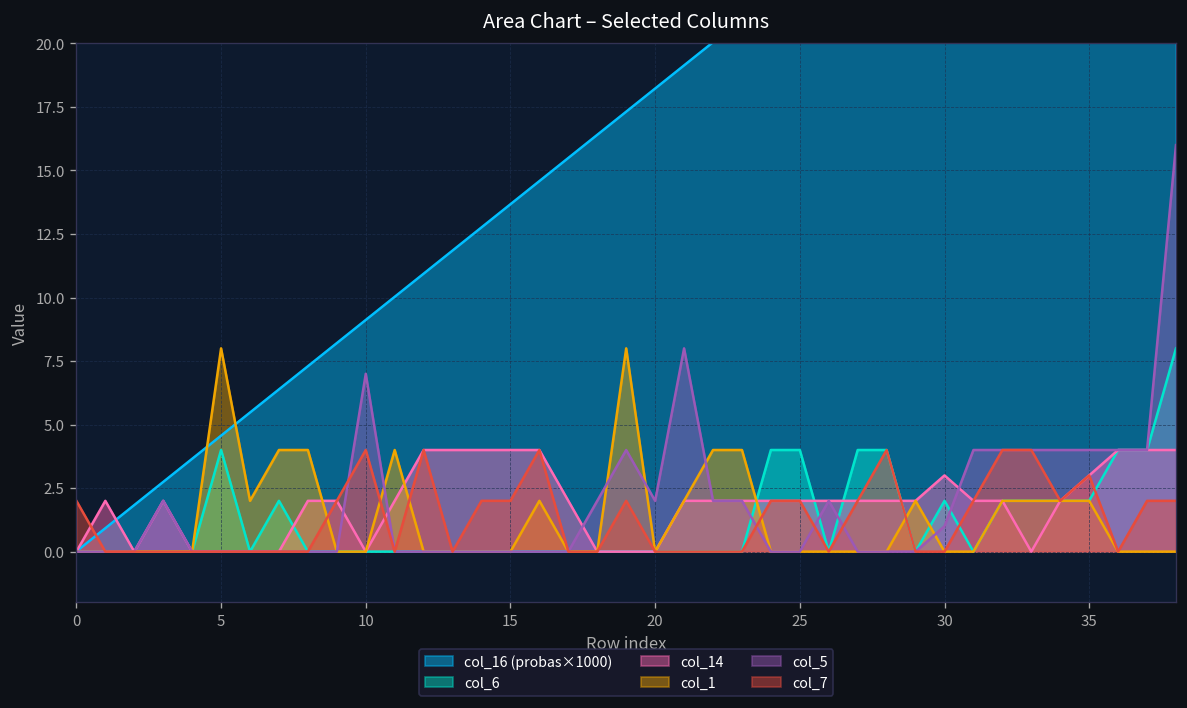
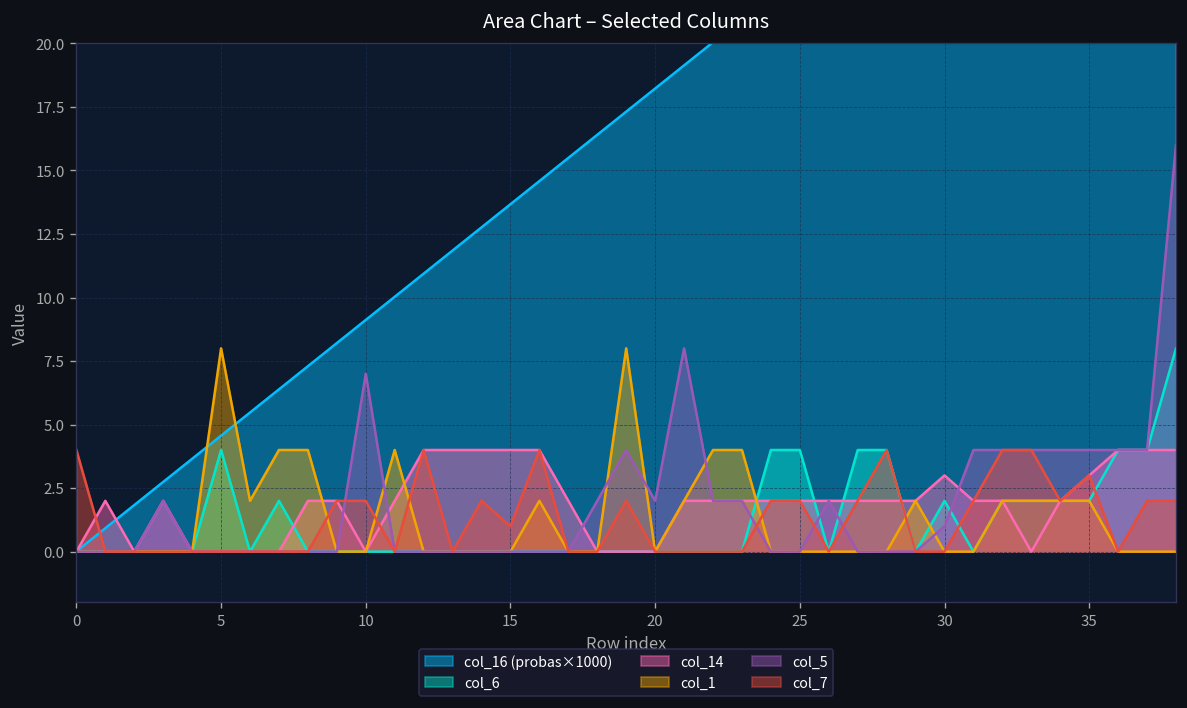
col_7, 0: 2 -> 4
col_7, 10: 4 -> 2
col_7, 15: 2 -> 1
